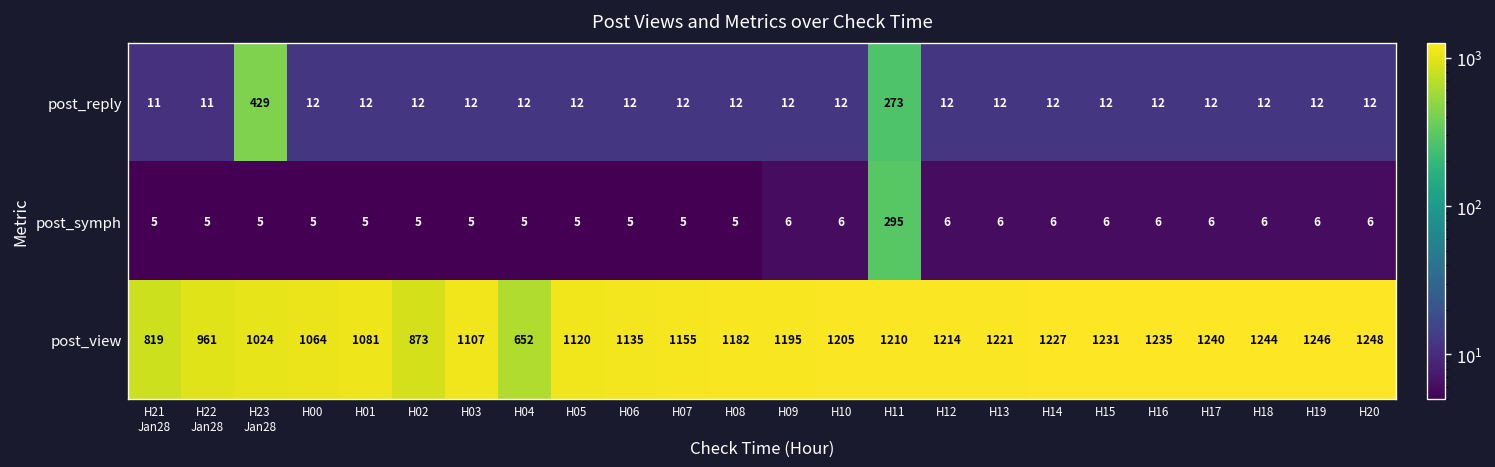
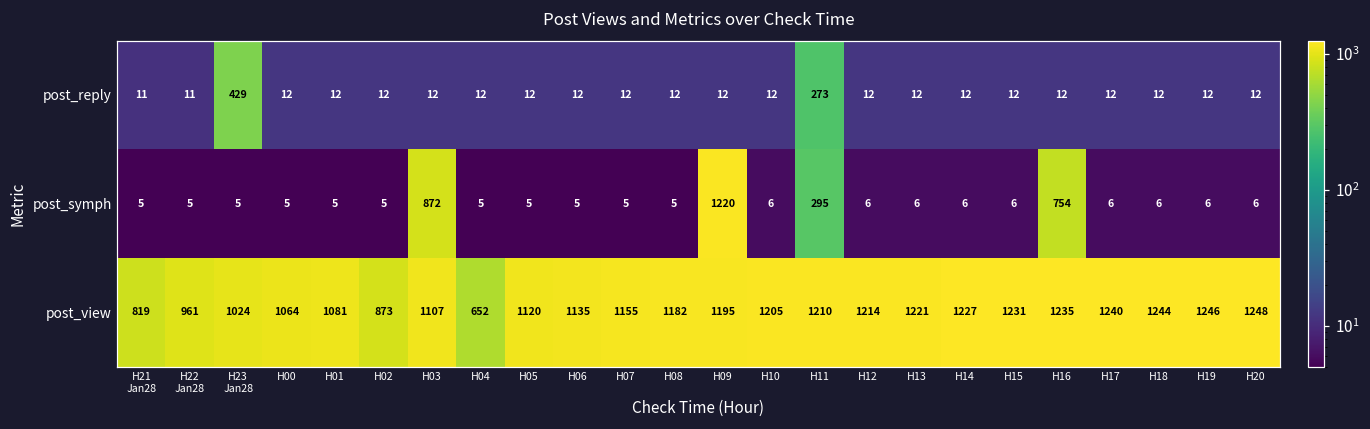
post_symph, H03: 5 -> 872
post_symph, H09: 6 -> 1220
post_symph, H16: 6 -> 754
